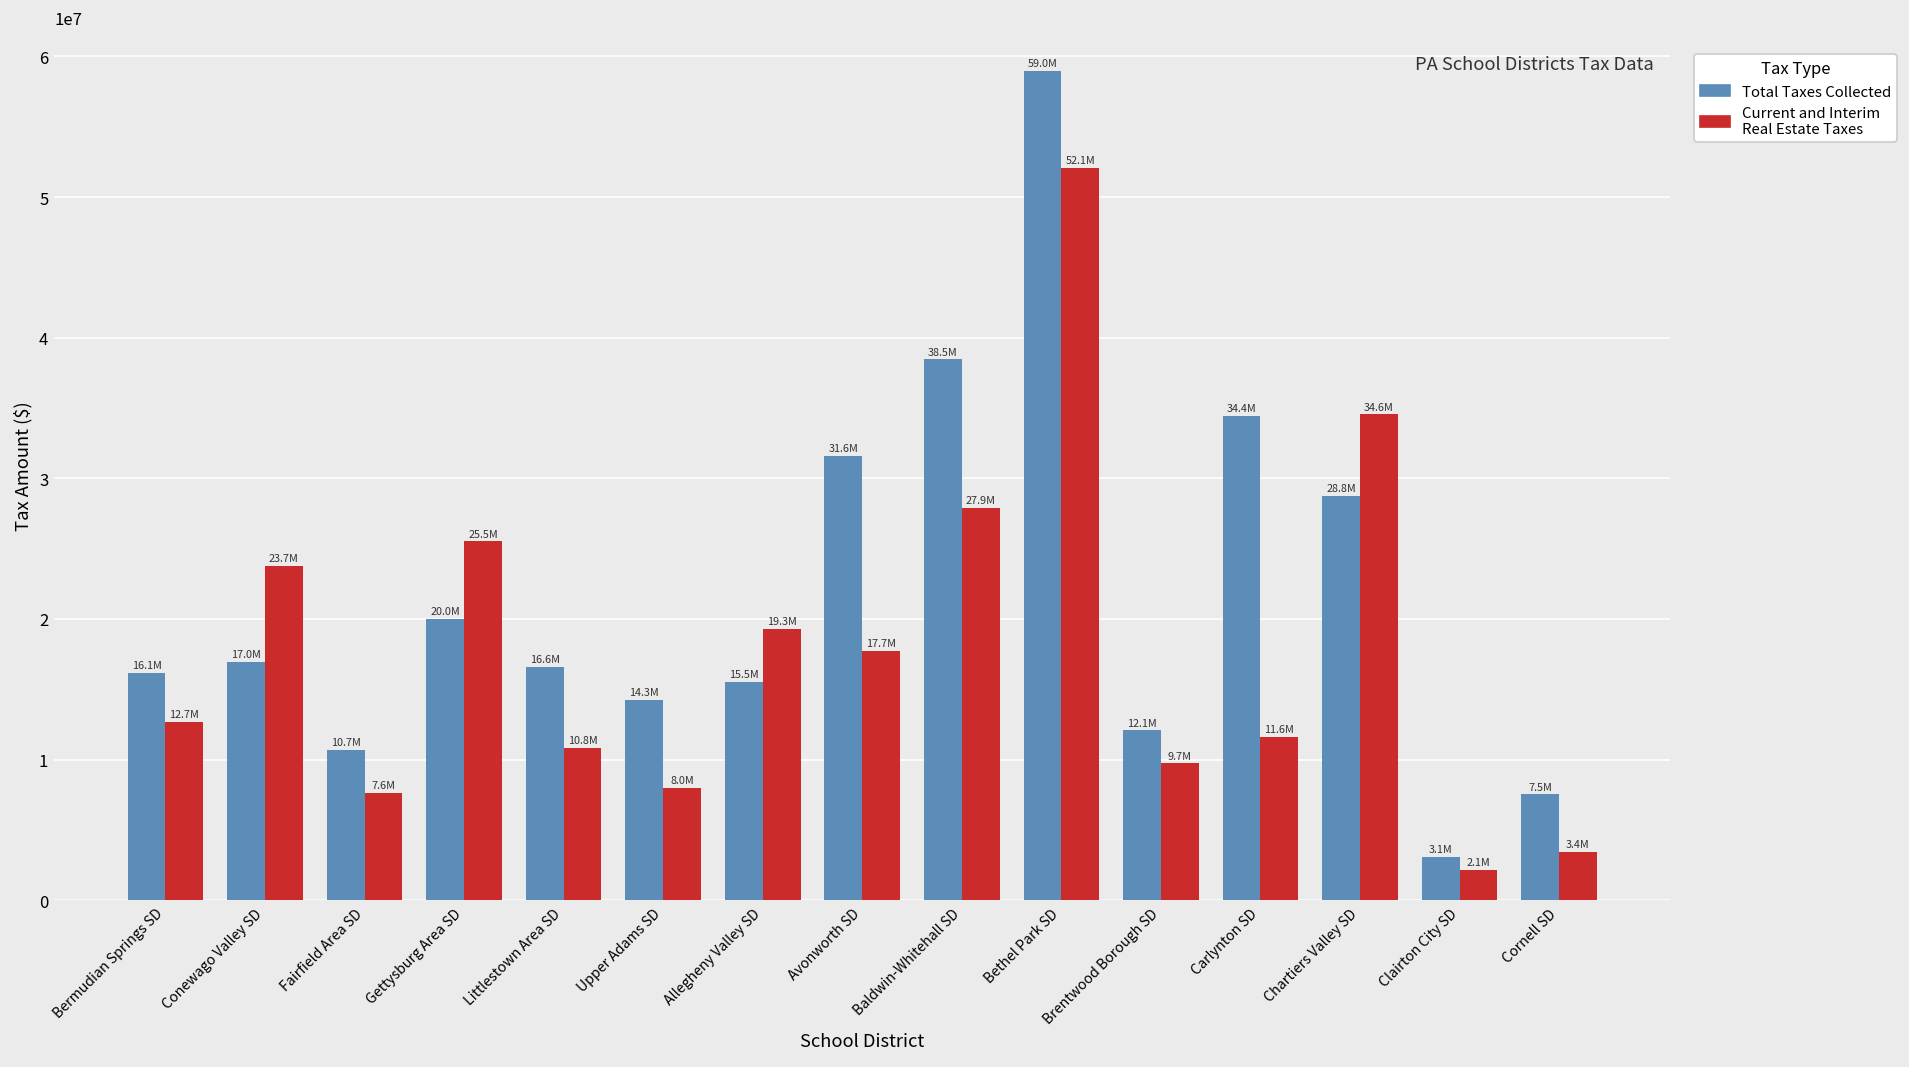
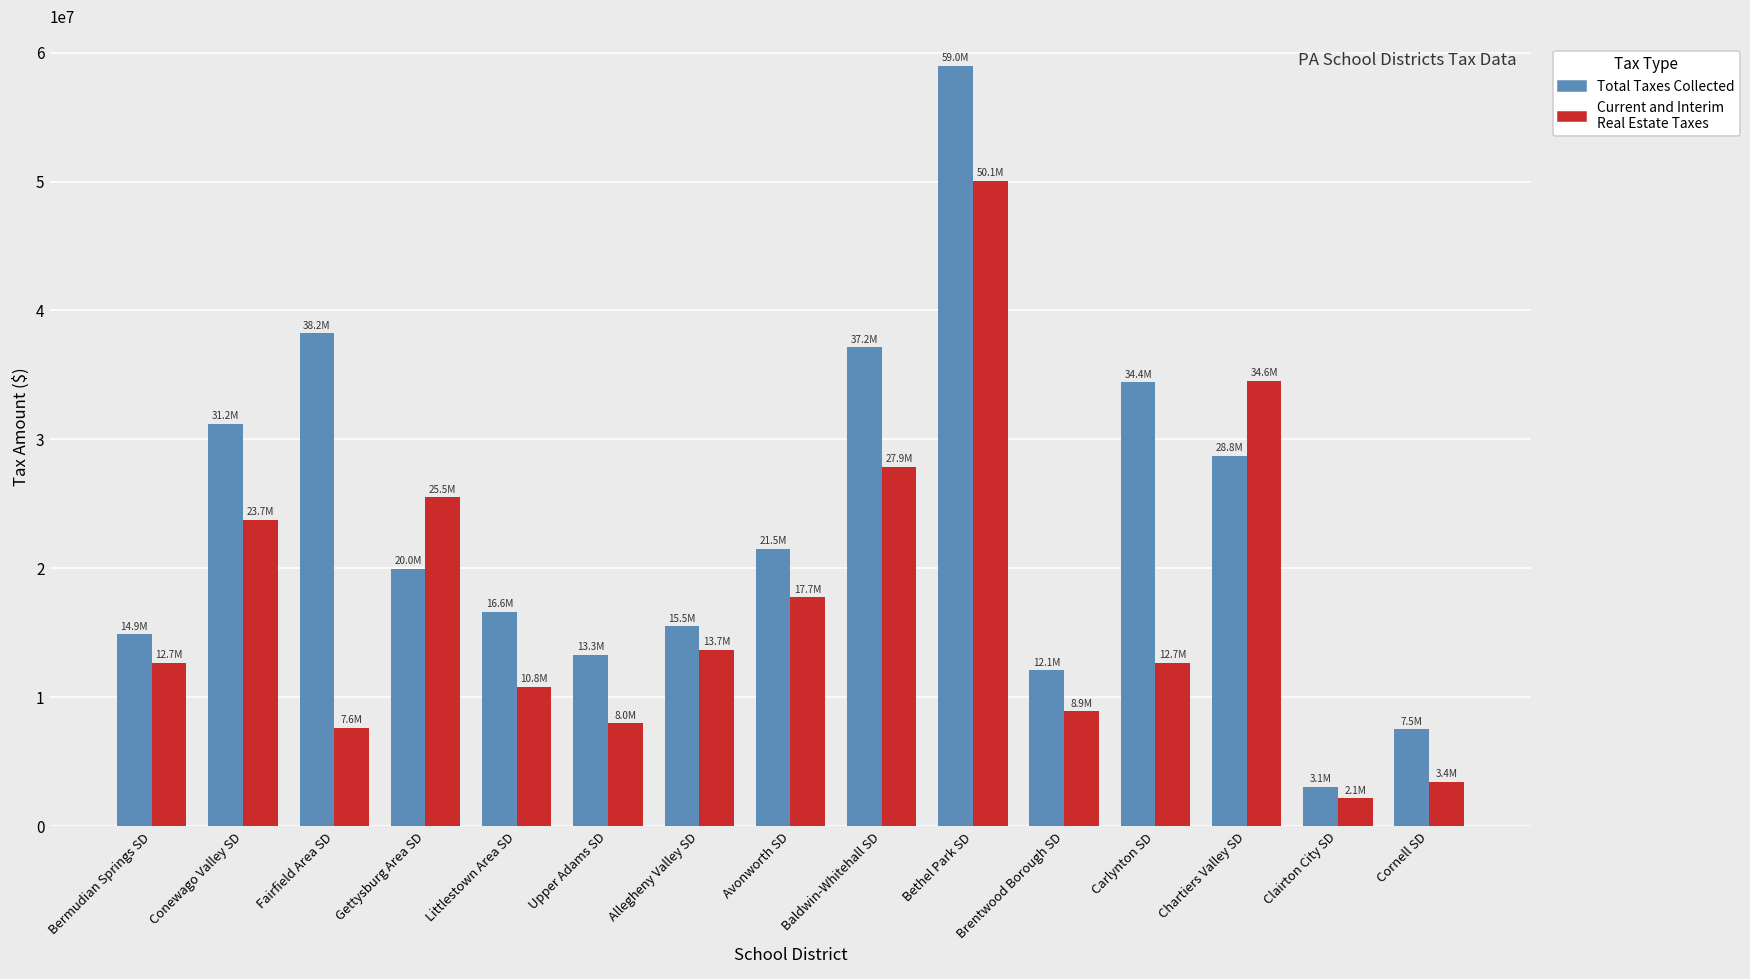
Total Taxes Collected, Bermudian Springs SD: 16.1M -> 14.9M
Total Taxes Collected, Conewago Valley SD: 17.0M -> 31.2M
Total Taxes Collected, Fairfield Area SD: 10.7M -> 38.2M
Total Taxes Collected, Upper Adams SD: 14.3M -> 13.3M
Current and Interim Real Estate Taxes, Allegheny Valley SD: 19.3M -> 13.7M
Total Taxes Collected, Avonworth SD: 31.6M -> 21.5M
Total Taxes Collected, Baldwin-Whitehall SD: 38.5M -> 37.2M
Current and Interim Real Estate Taxes, Bethel Park SD: 52.1M -> 50.1M
Current and Interim Real Estate Taxes, Brentwood Borough SD: 9.7M -> 8.9M
Current and Interim Real Estate Taxes, Carlynton SD: 11.6M -> 12.7M
